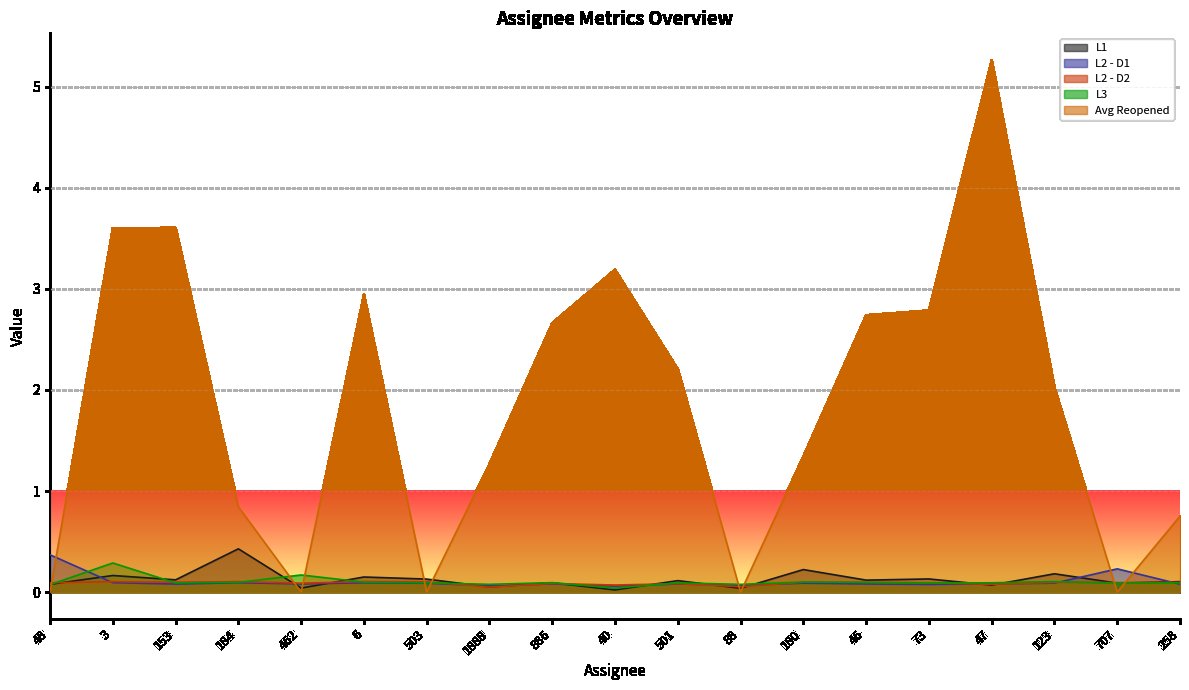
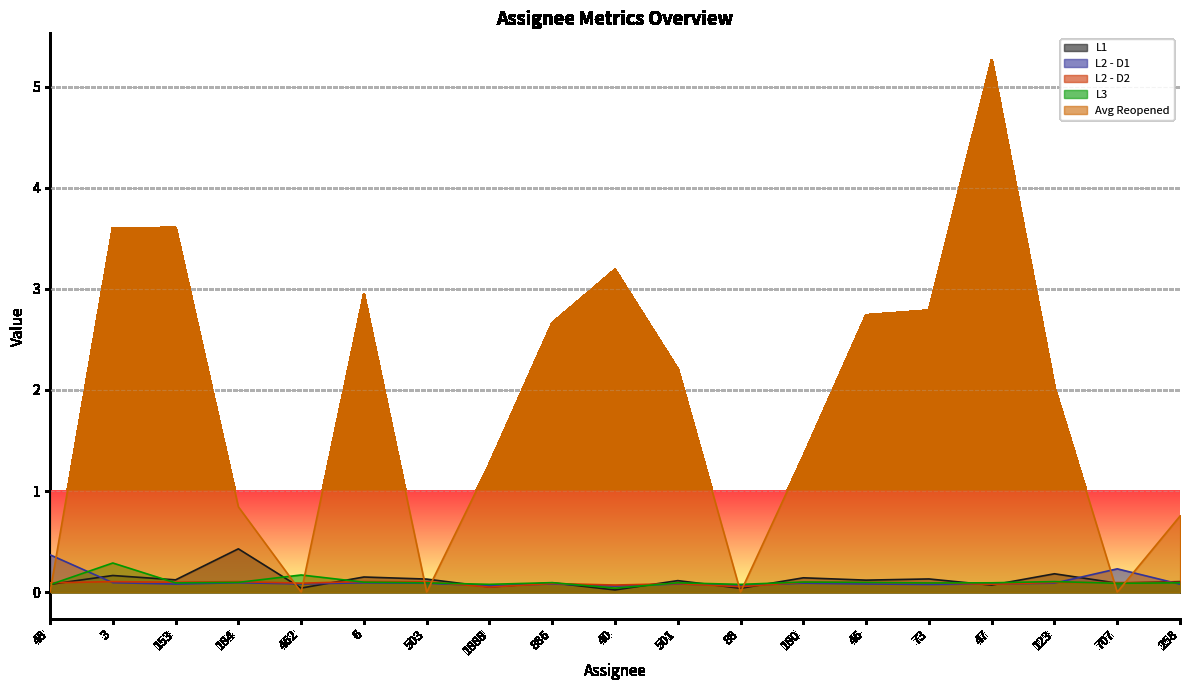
L1, 180: 0.22 -> 0.14
